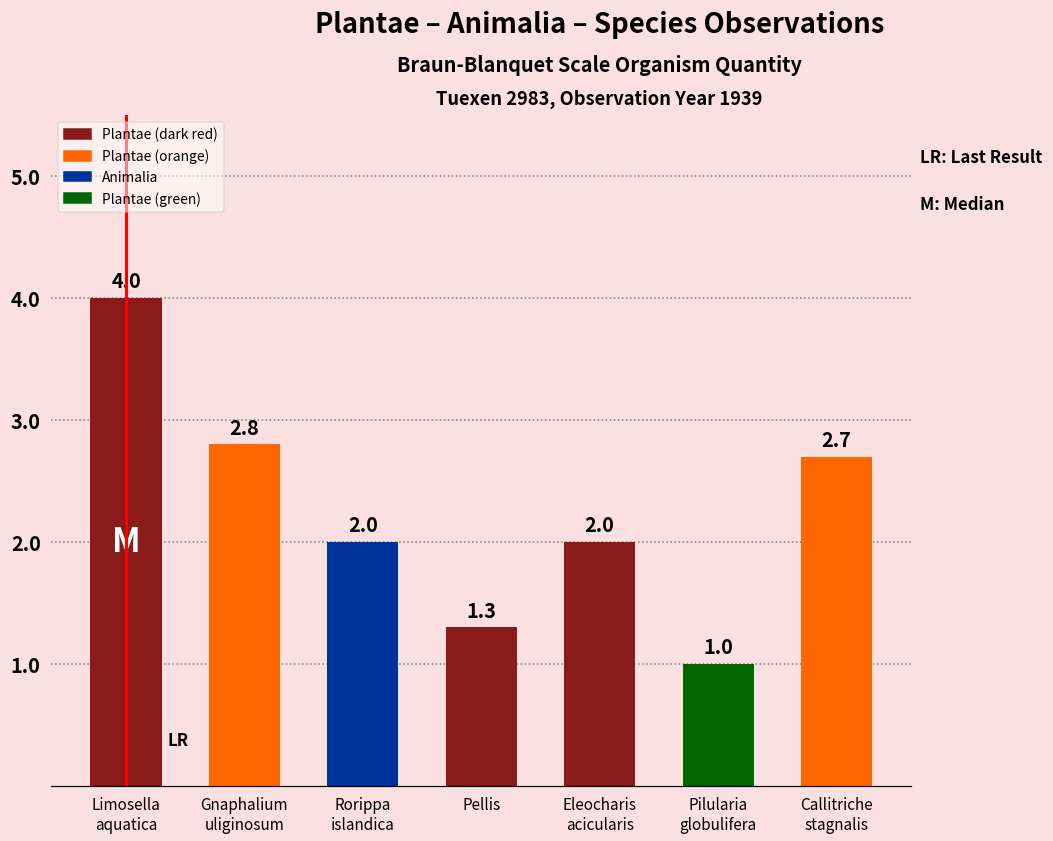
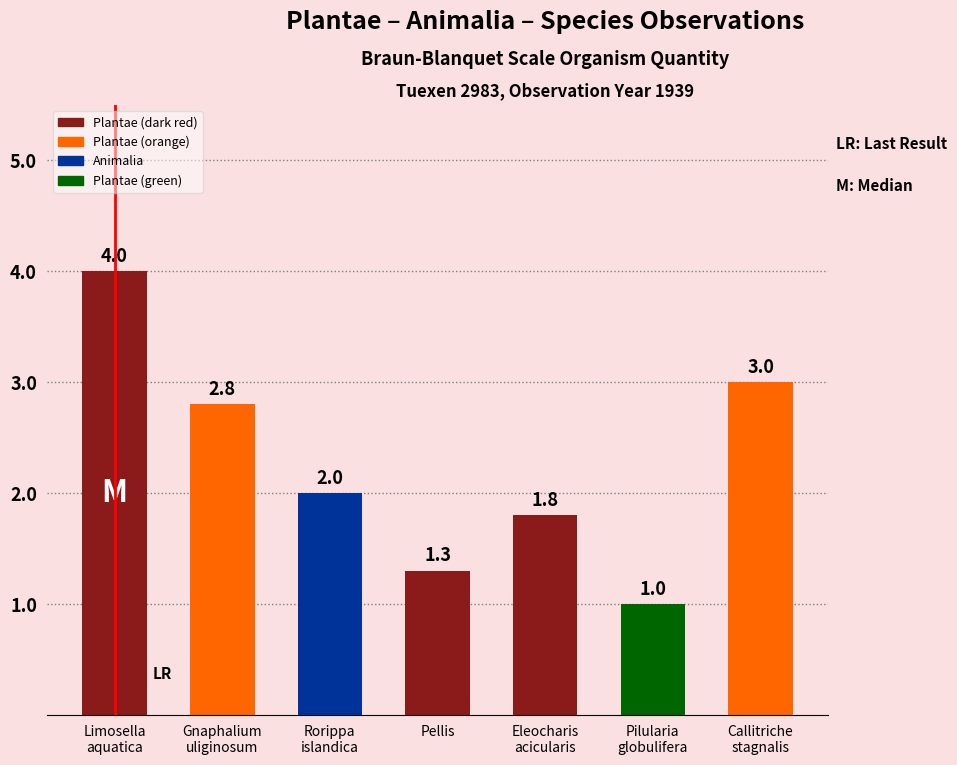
Eleocharis acicularis: 2.0 -> 1.8
Callitriche stagnalis: 2.7 -> 3.0
